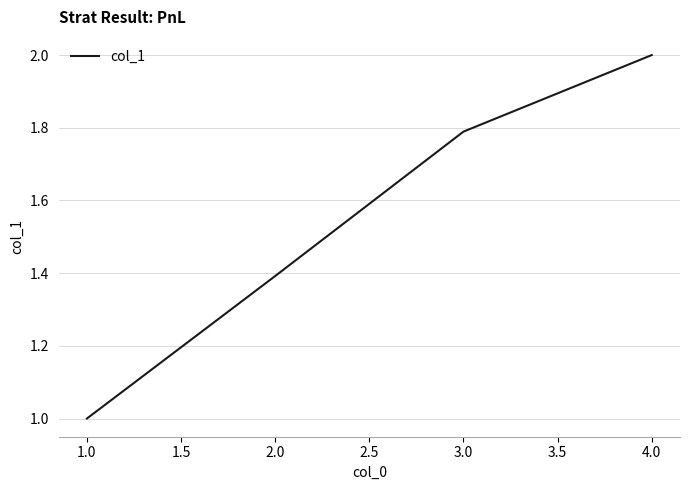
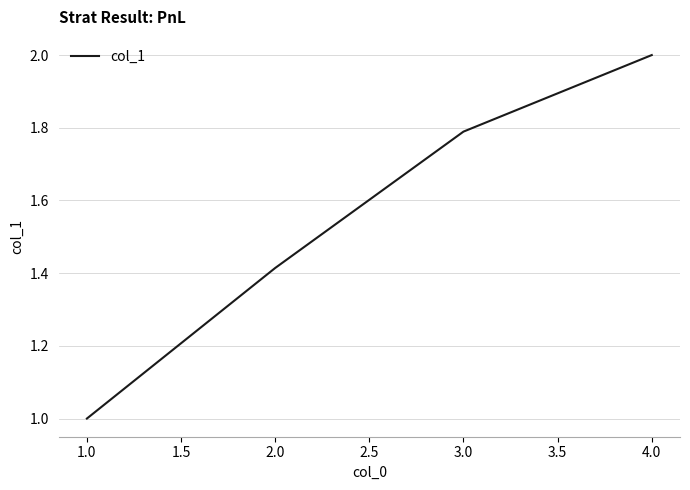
2.0: 1.39 -> 1.41
